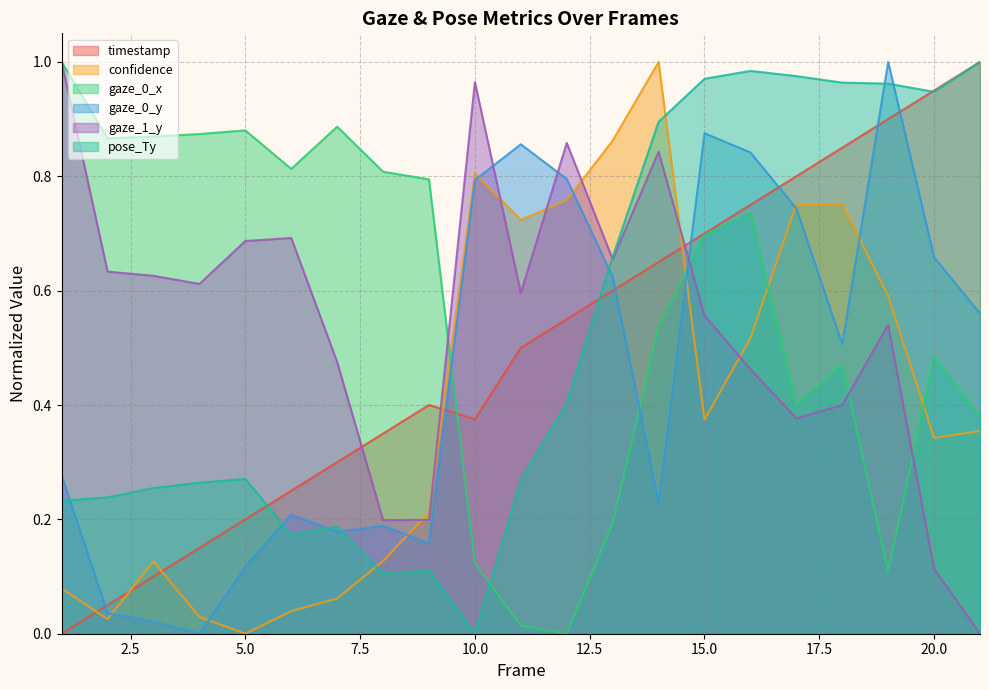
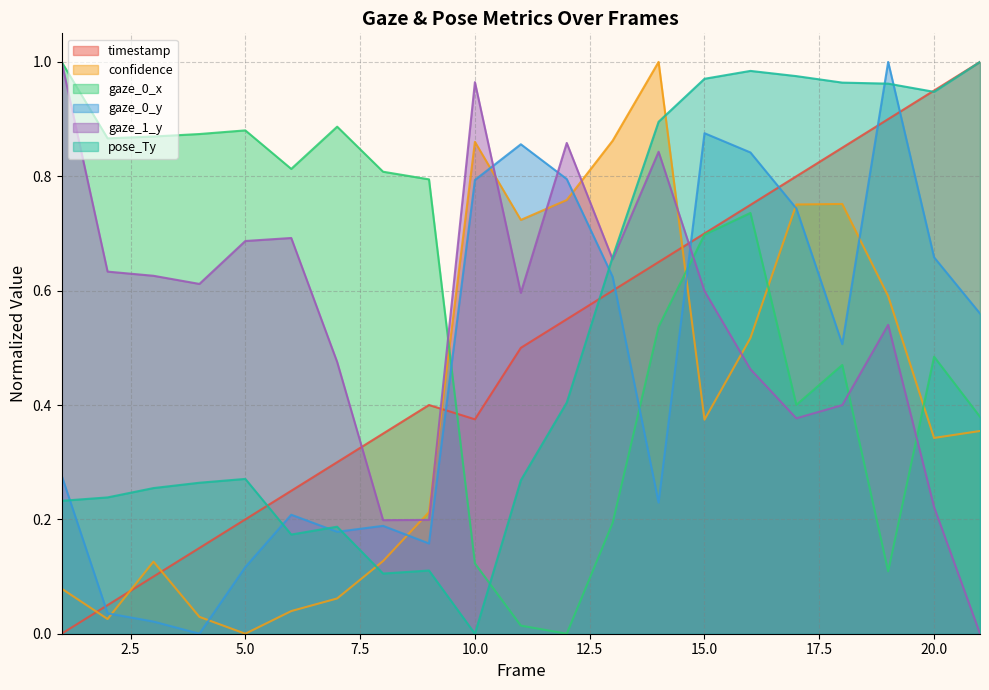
confidence, 10.0: 0.81 -> 0.86
gaze_1_y, 15.0: 0.56 -> 0.60
gaze_1_y, 20.0: 0.11 -> 0.22
